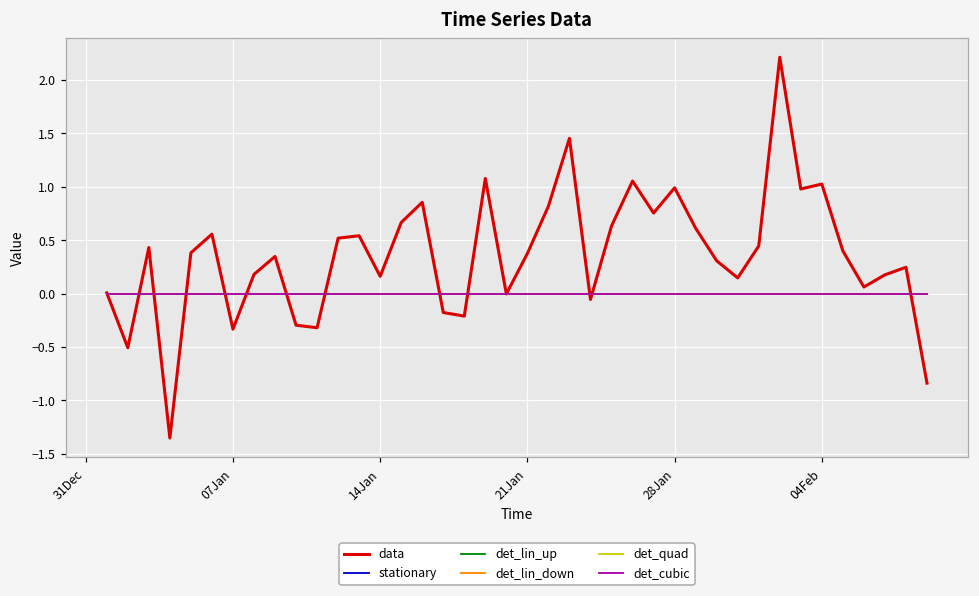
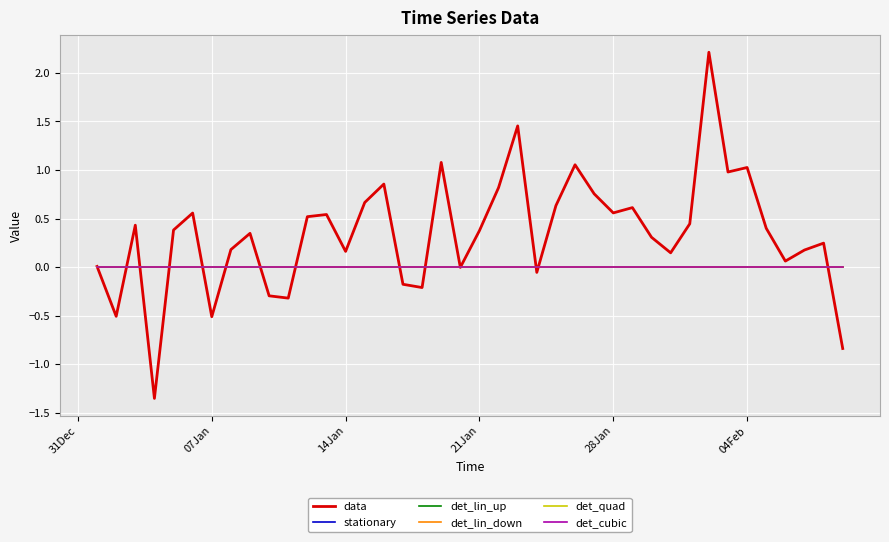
data, 07Jan: -0.3 -> -0.5
data, 28Jan: 1.0 -> 0.6
